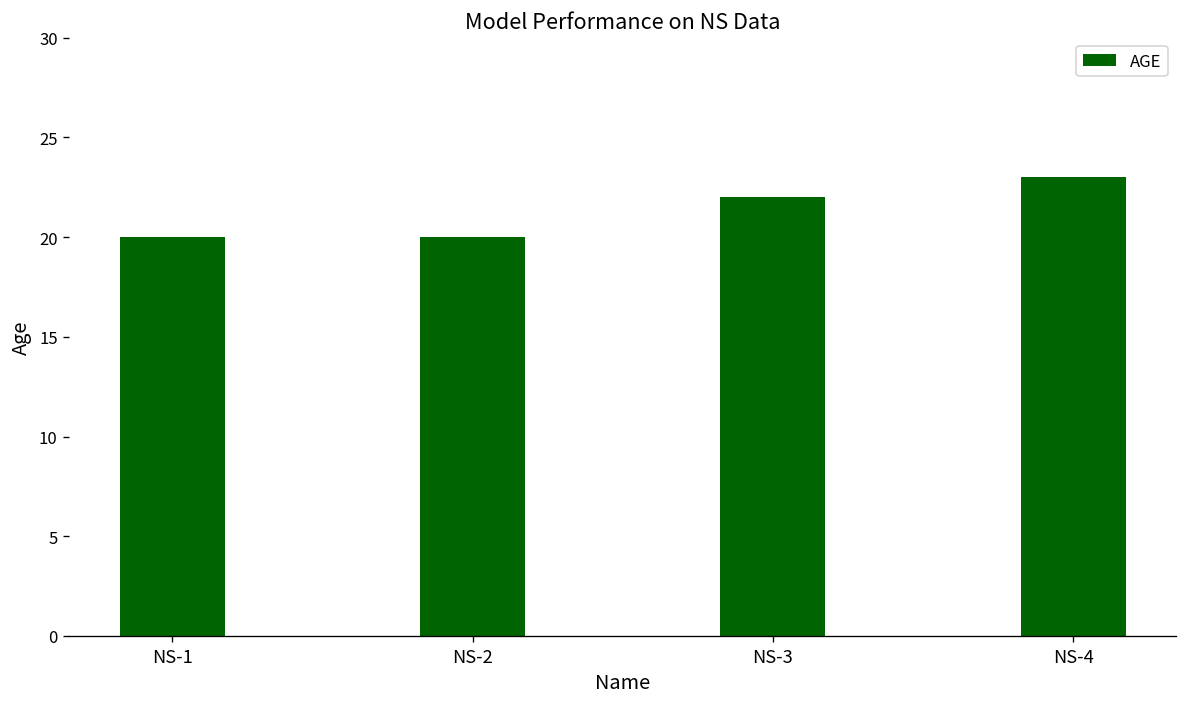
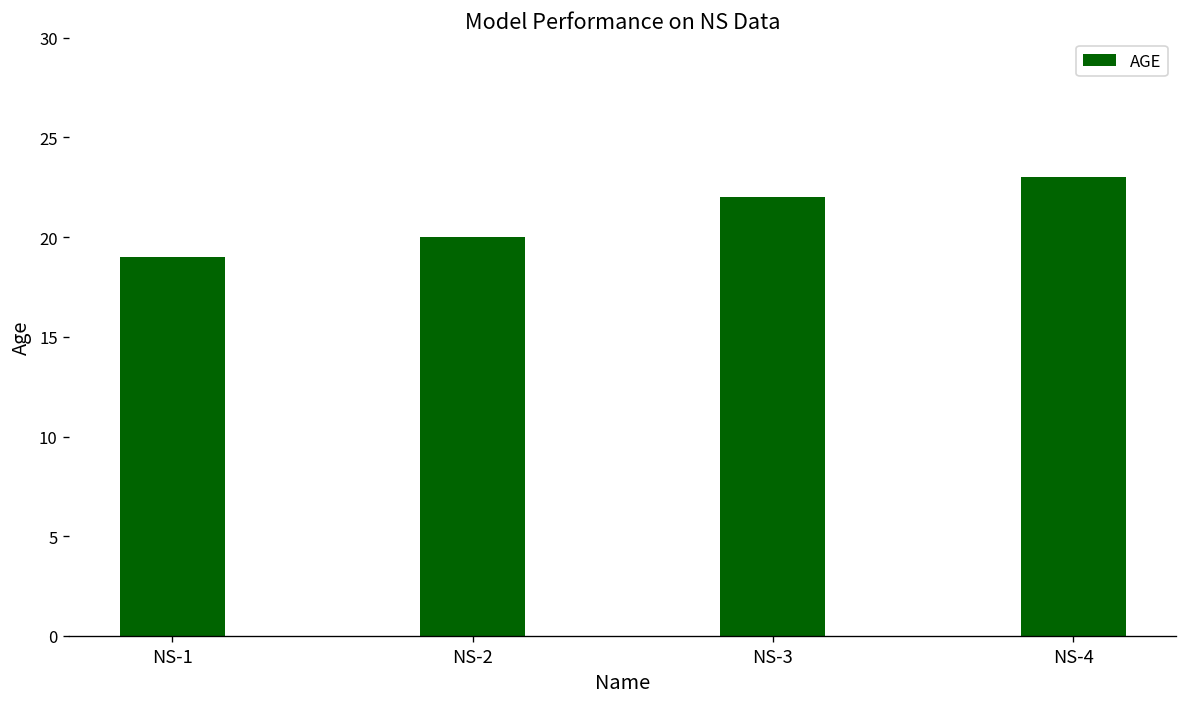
NS-1: 20 -> 19
